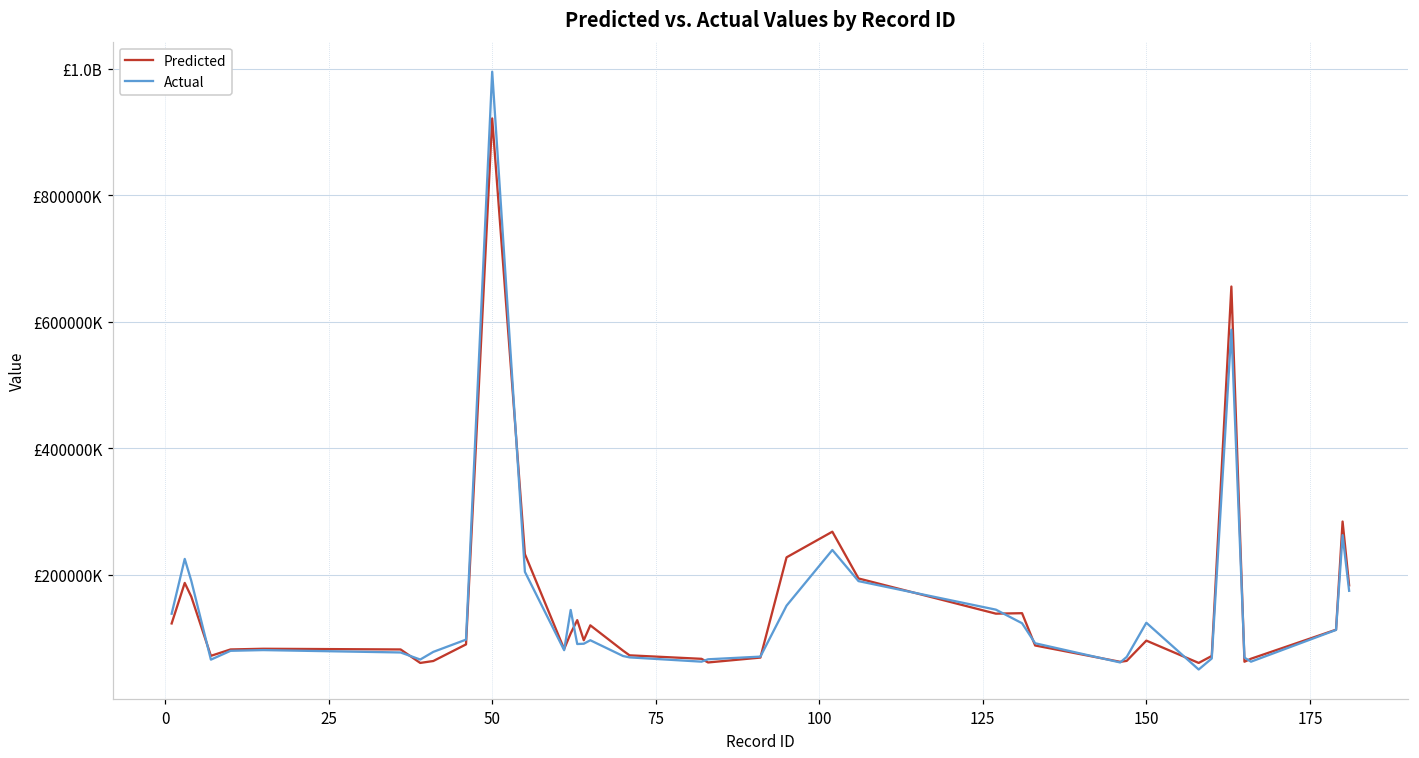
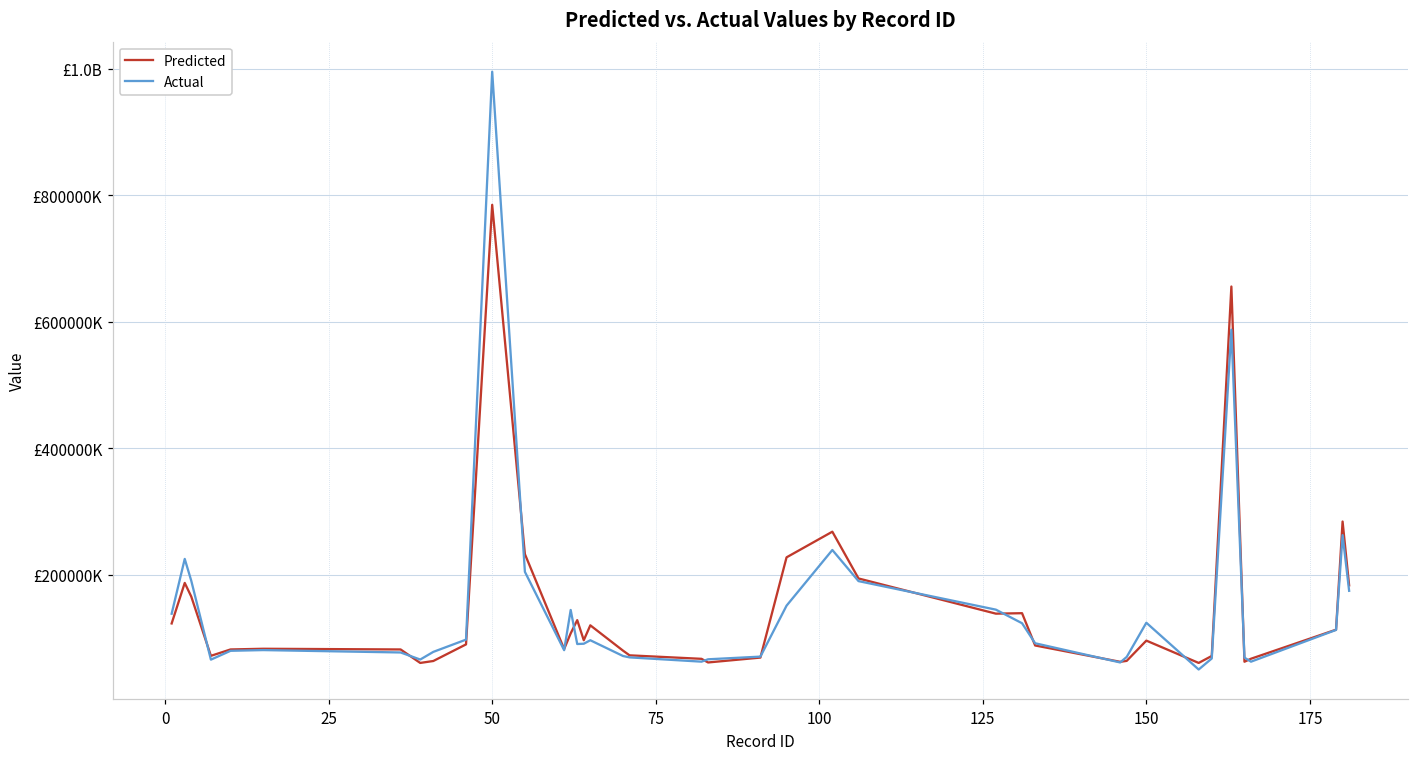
Predicted, 50: £920000000 -> £780000000
